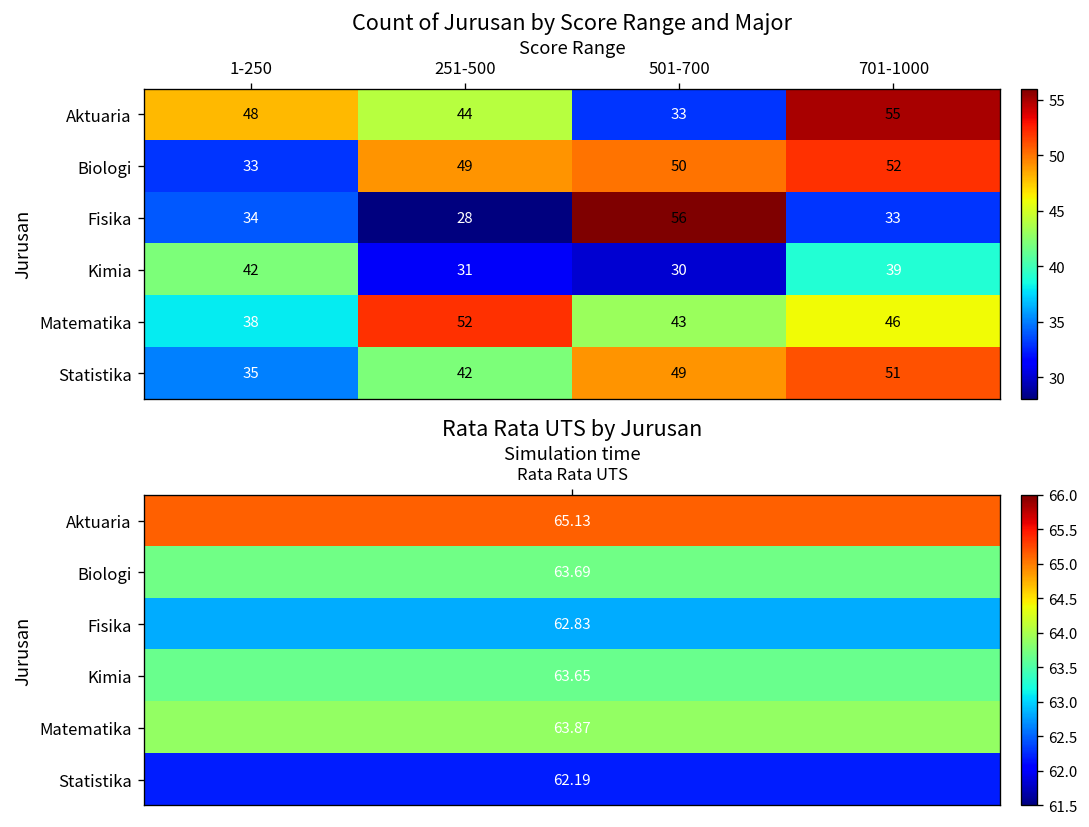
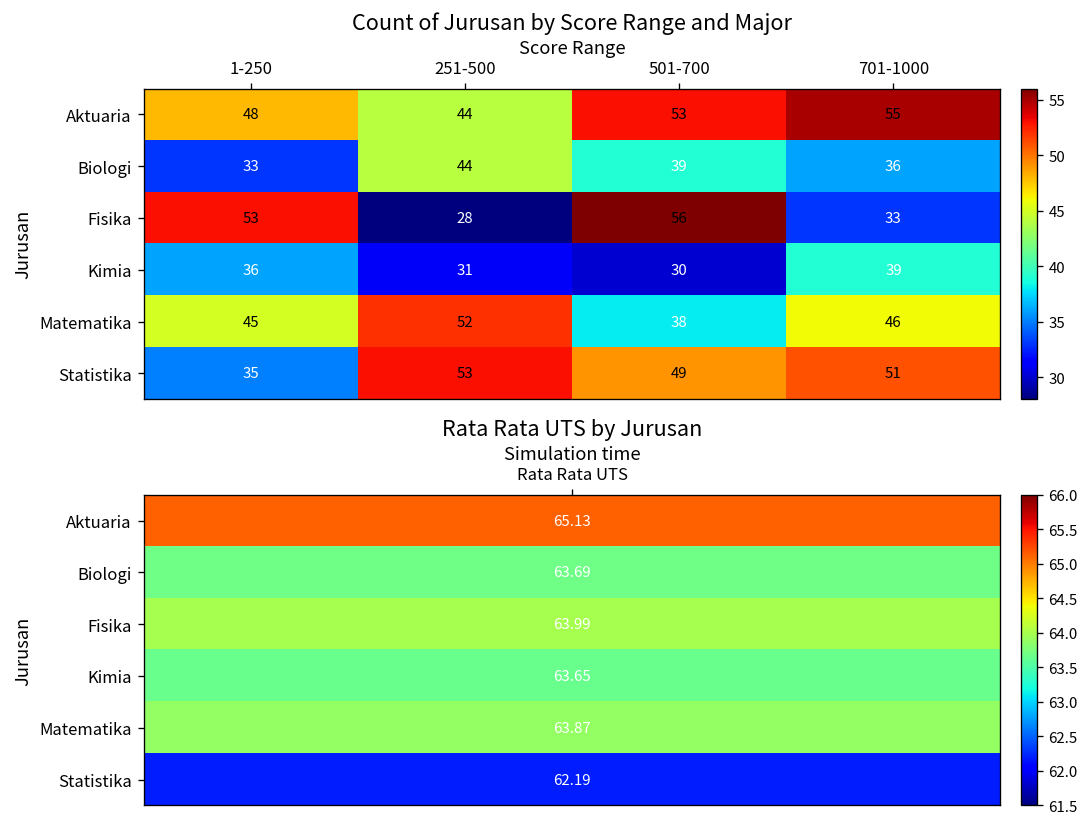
Count of Jurusan by Score Range and Major, Aktuaria, 501-700: 33 -> 53
Count of Jurusan by Score Range and Major, Biologi, 251-500: 49 -> 44
Count of Jurusan by Score Range and Major, Biologi, 501-700: 50 -> 39
Count of Jurusan by Score Range and Major, Biologi, 701-1000: 52 -> 36
Count of Jurusan by Score Range and Major, Fisika, 1-250: 34 -> 53
Count of Jurusan by Score Range and Major, Kimia, 1-250: 42 -> 36
Count of Jurusan by Score Range and Major, Matematika, 1-250: 38 -> 45
Count of Jurusan by Score Range and Major, Matematika, 501-700: 43 -> 38
Count of Jurusan by Score Range and Major, Statistika, 251-500: 42 -> 53
Rata Rata UTS by Jurusan, Fisika, Rata Rata UTS: 62.83 -> 63.99
